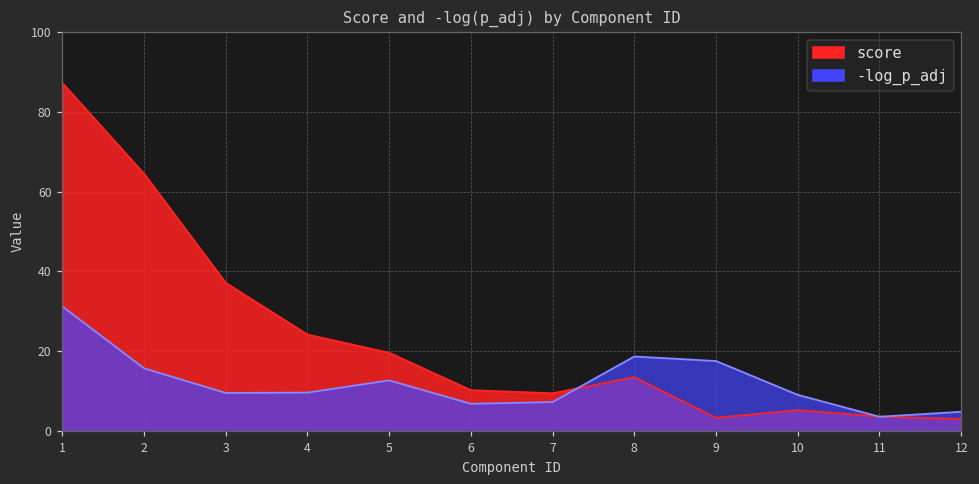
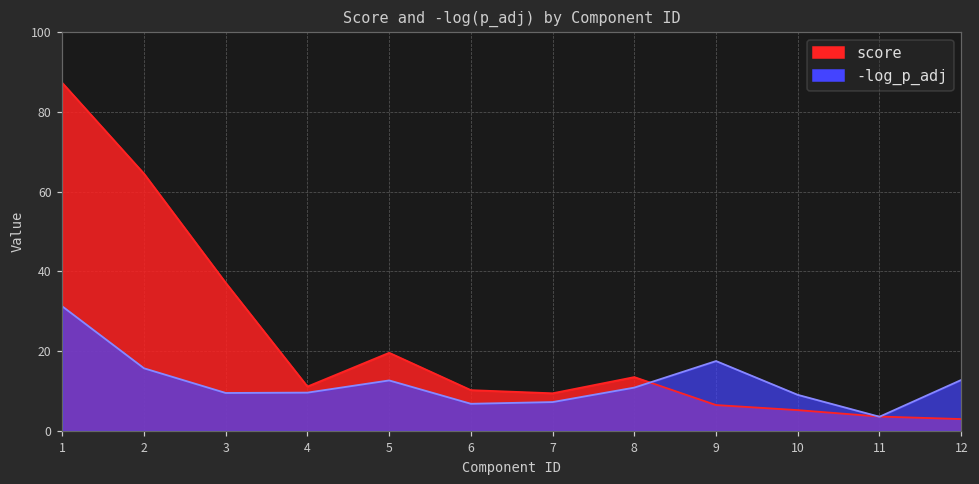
score, 4: 24 -> 11
-log_p_adj, 8: 19 -> 11
score, 9: 3 -> 6
-log_p_adj, 12: 5 -> 13
